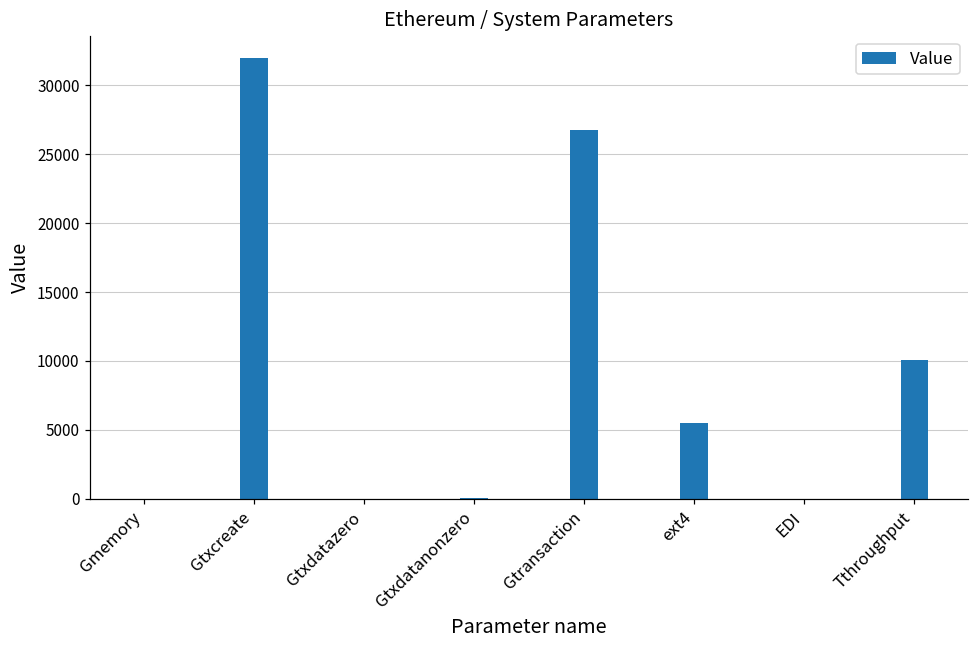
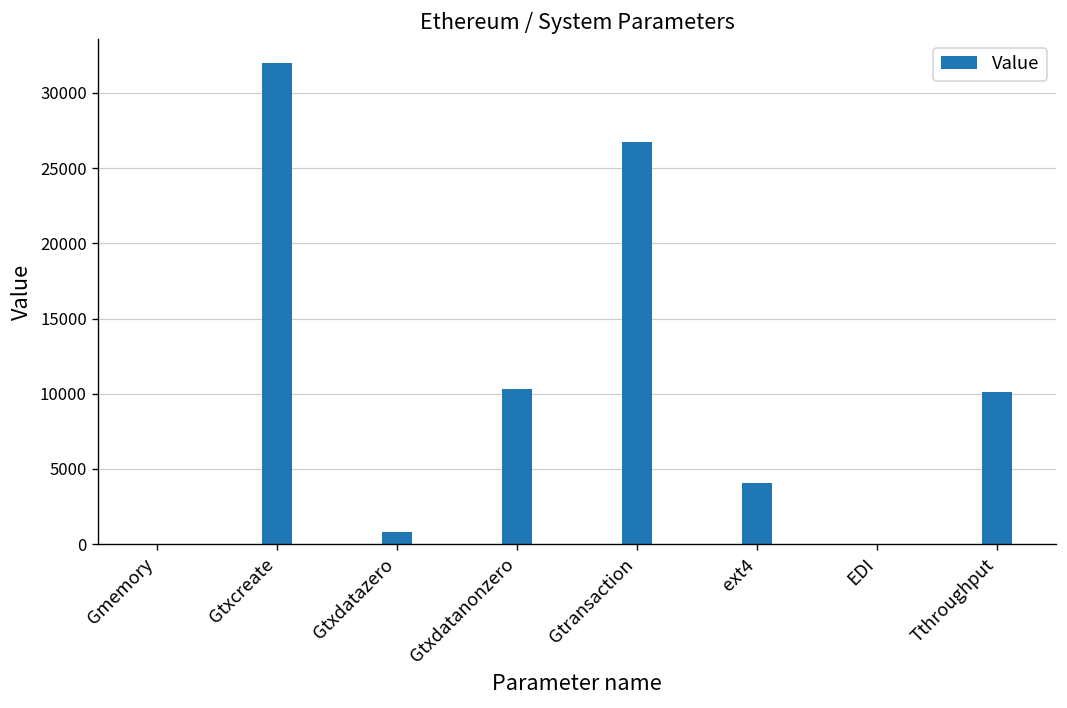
Gtxdatazero: 0 -> 800
Gtxdatanonzero: 100 -> 10300
ext4: 5500 -> 4100
